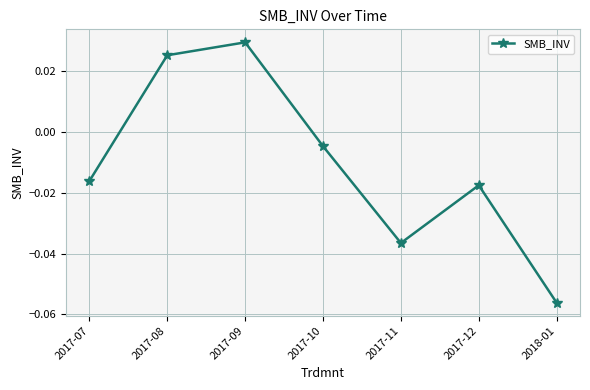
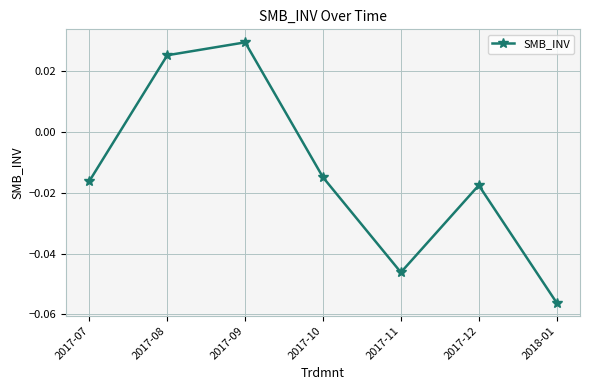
2017-10: -0.005 -> -0.015
2017-11: -0.037 -> -0.046
